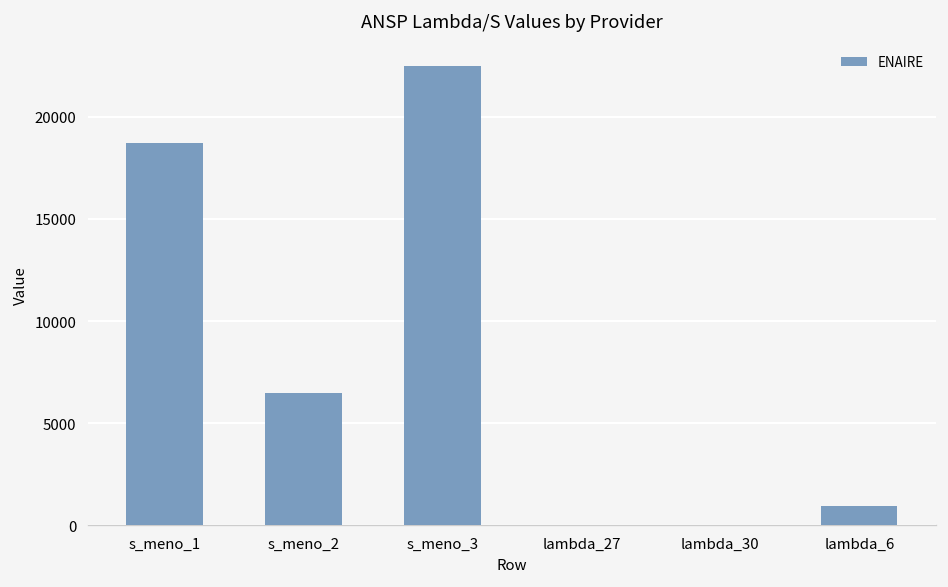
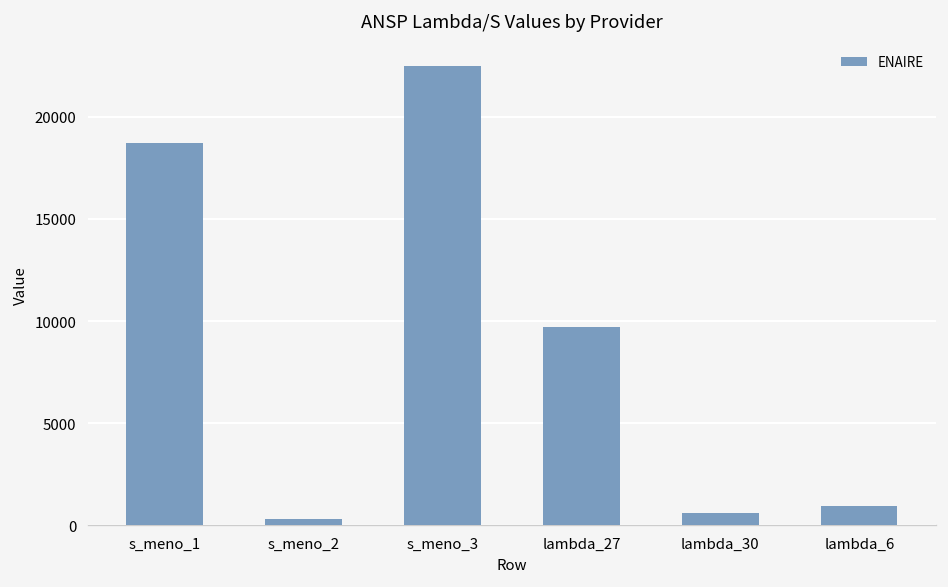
s_meno_2: 6500 -> 300
lambda_27: 0 -> 9700
lambda_30: 0 -> 600
